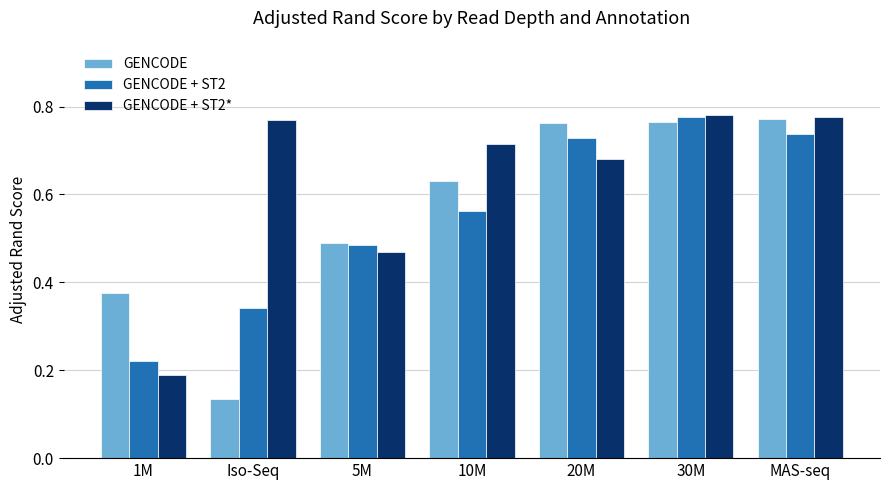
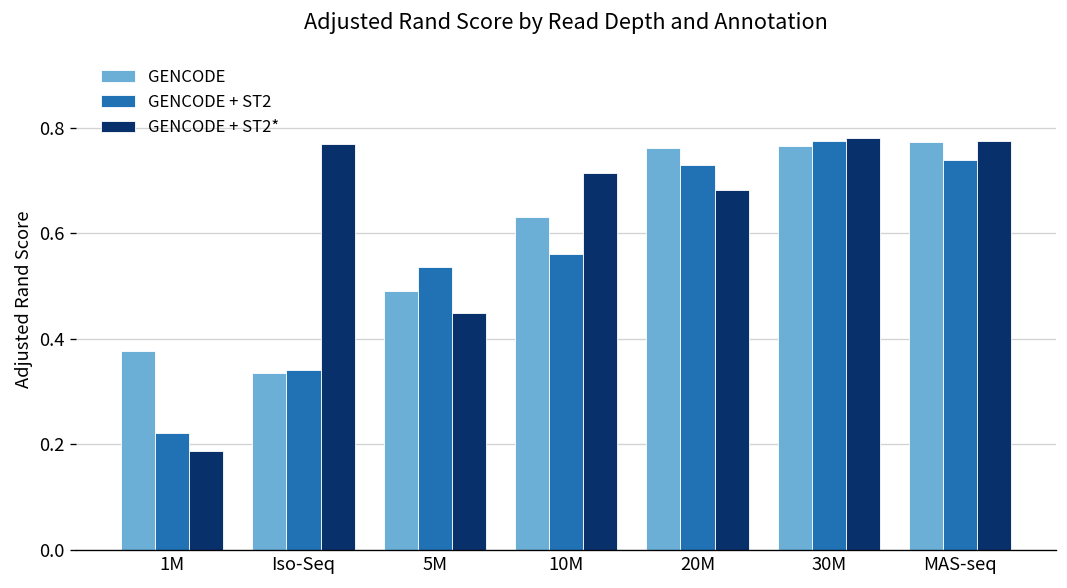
GENCODE, Iso-Seq: 0.13 -> 0.34
GENCODE + ST2, 5M: 0.48 -> 0.54
GENCODE + ST2*, 5M: 0.47 -> 0.45
